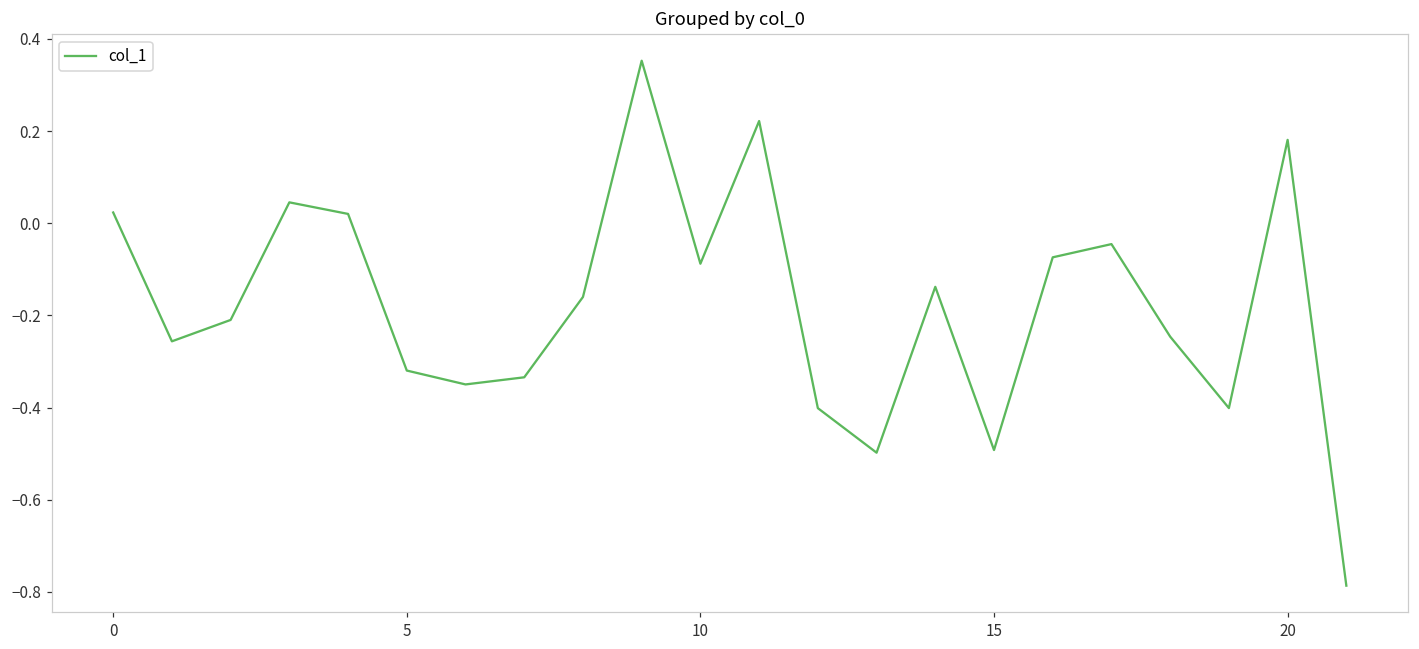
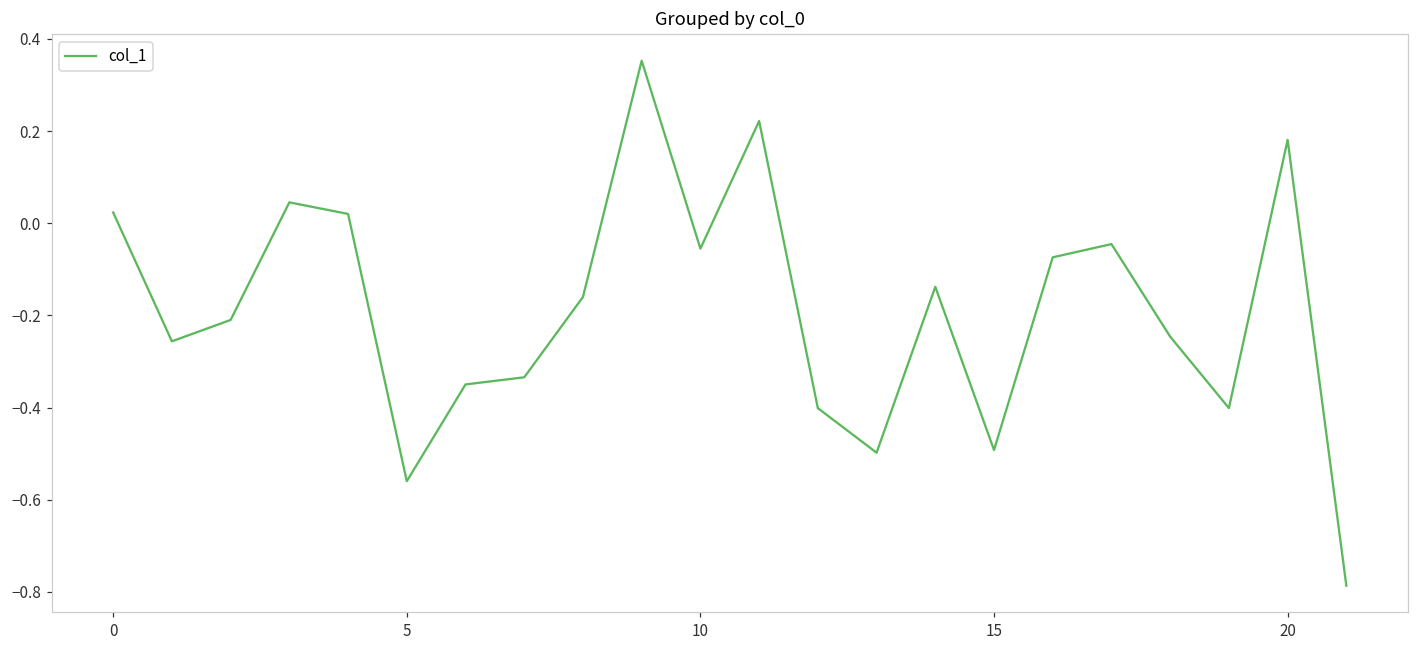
5: -0.32 -> -0.56
10: -0.09 -> -0.06
